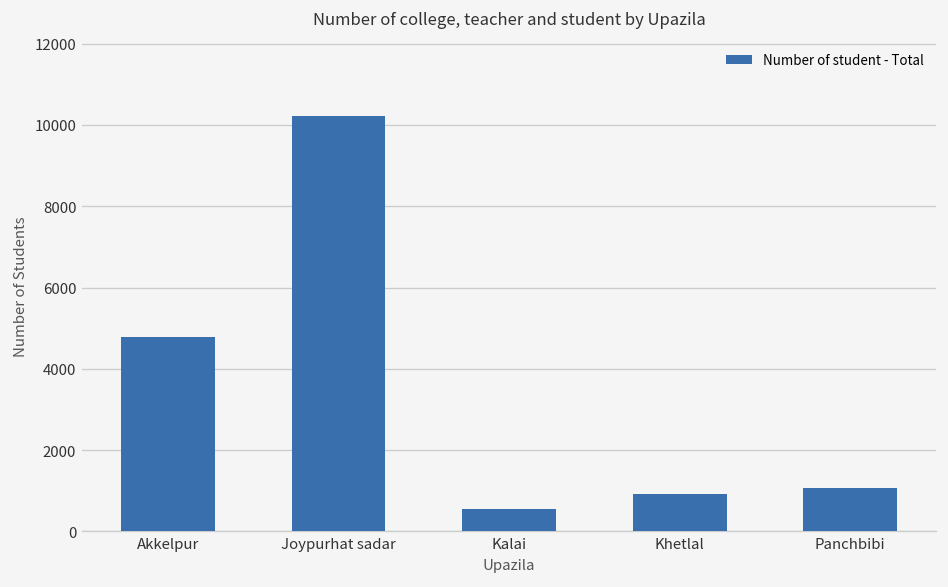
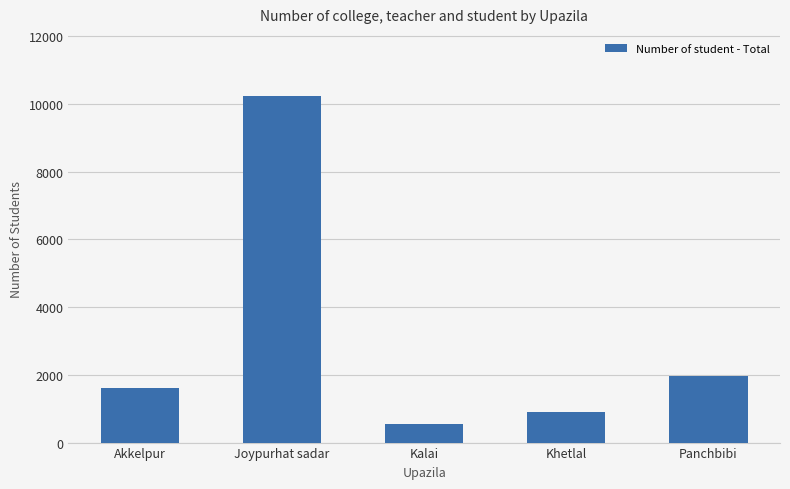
Akkelpur: 4800 -> 1600
Panchbibi: 1100 -> 2000
